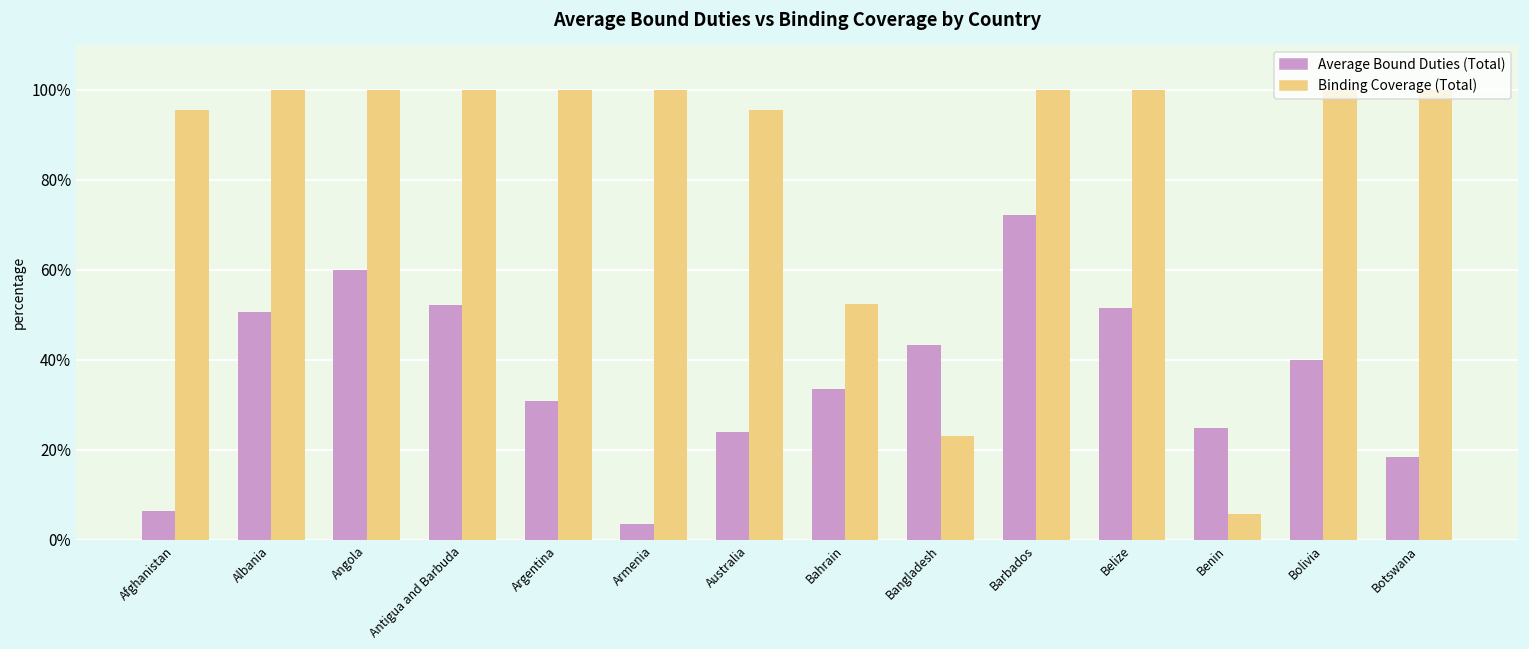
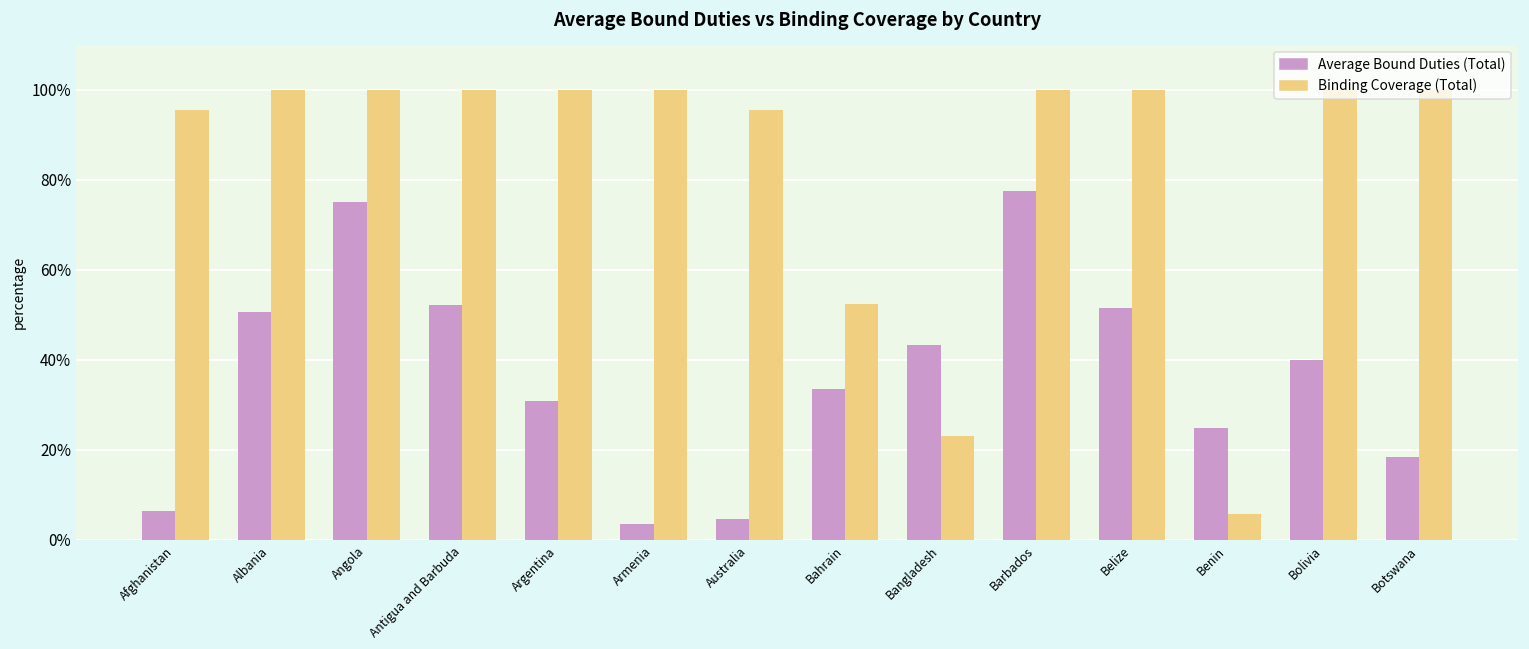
Average Bound Duties (Total), Angola: 60% -> 75%
Average Bound Duties (Total), Australia: 24% -> 5%
Average Bound Duties (Total), Barbados: 72% -> 78%
